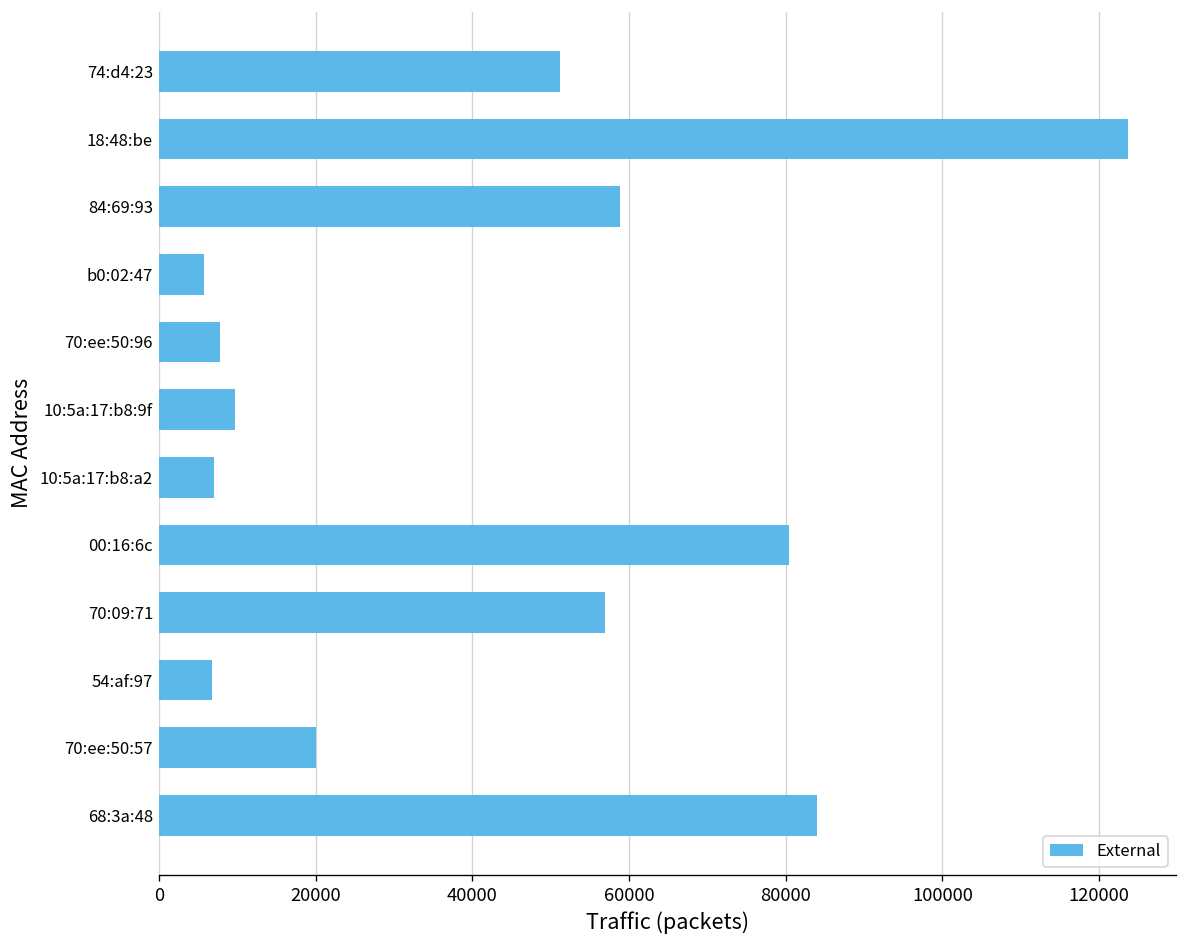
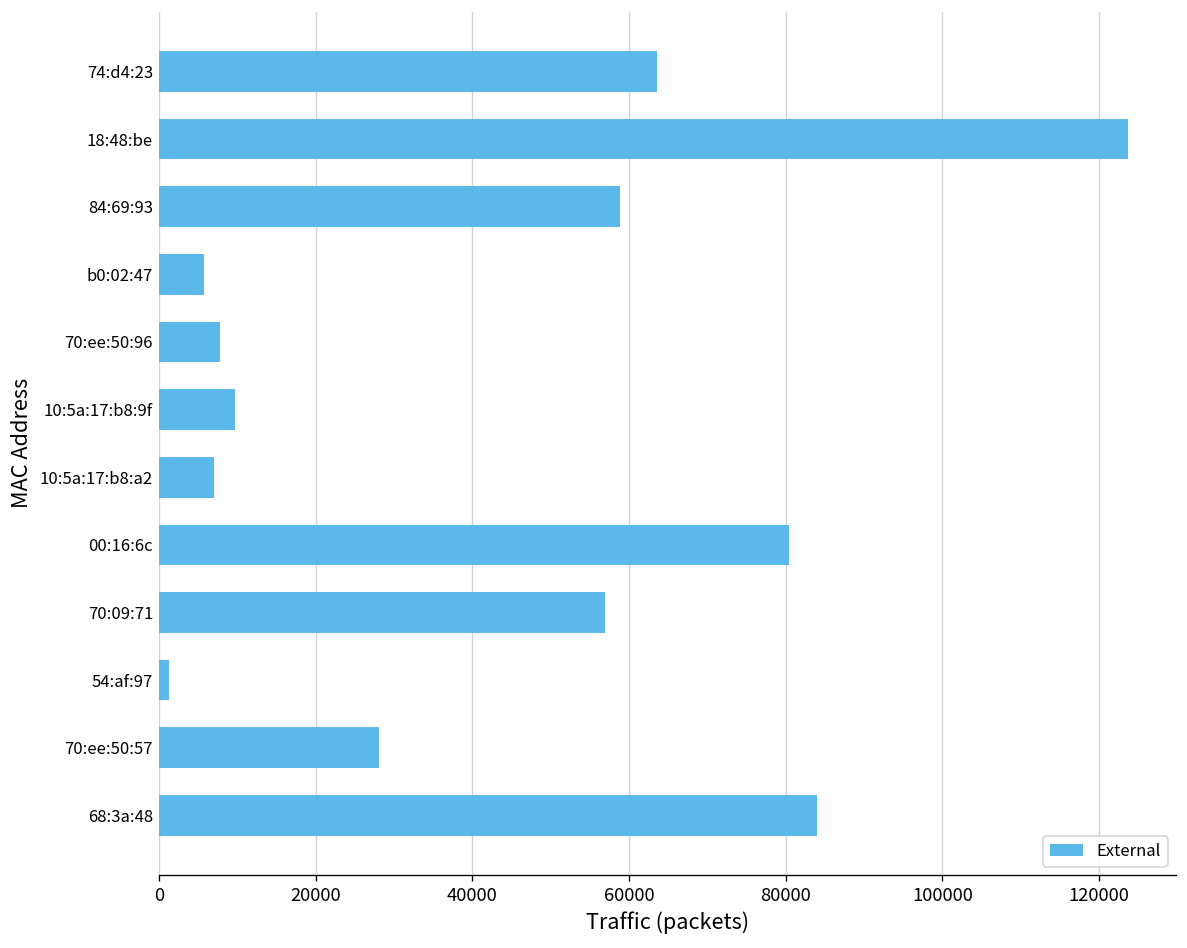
74:d4:23: 51000 -> 64000
54:af:97: 7000 -> 1000
70:ee:50:57: 20000 -> 28000
